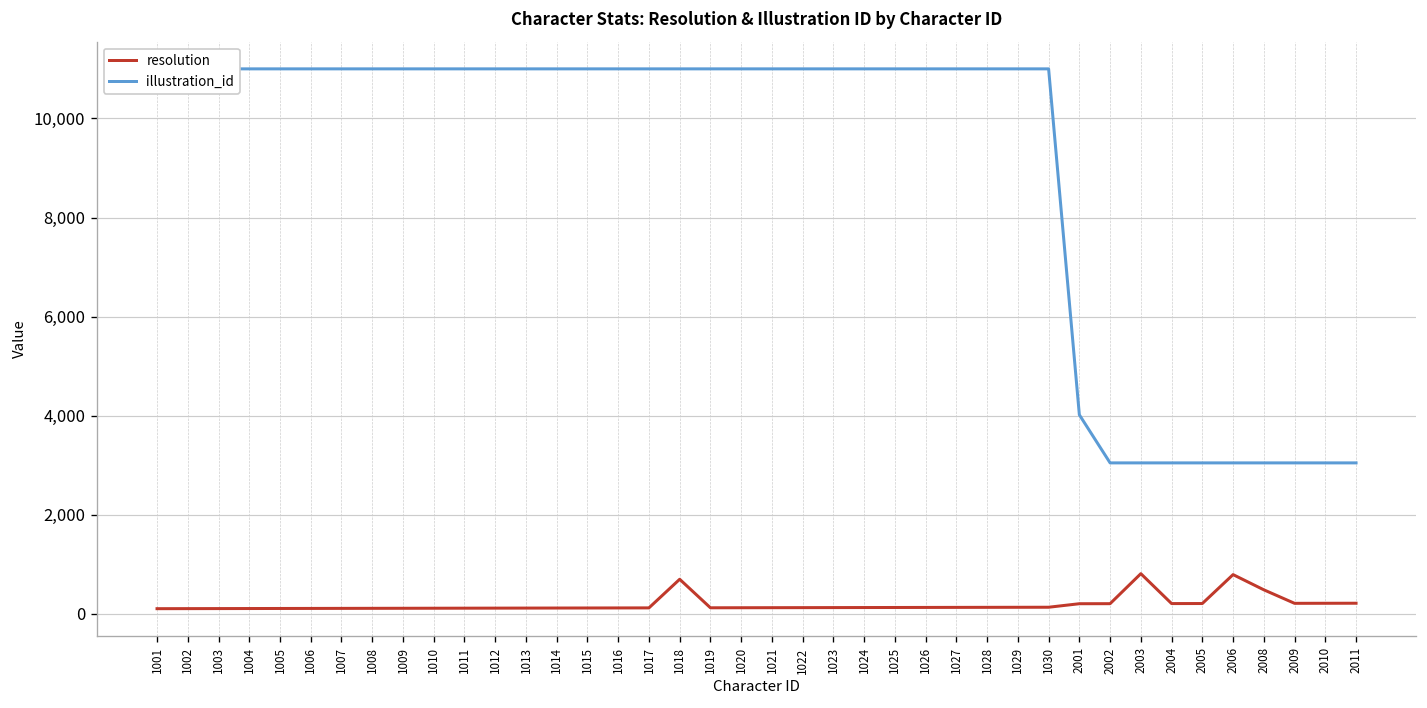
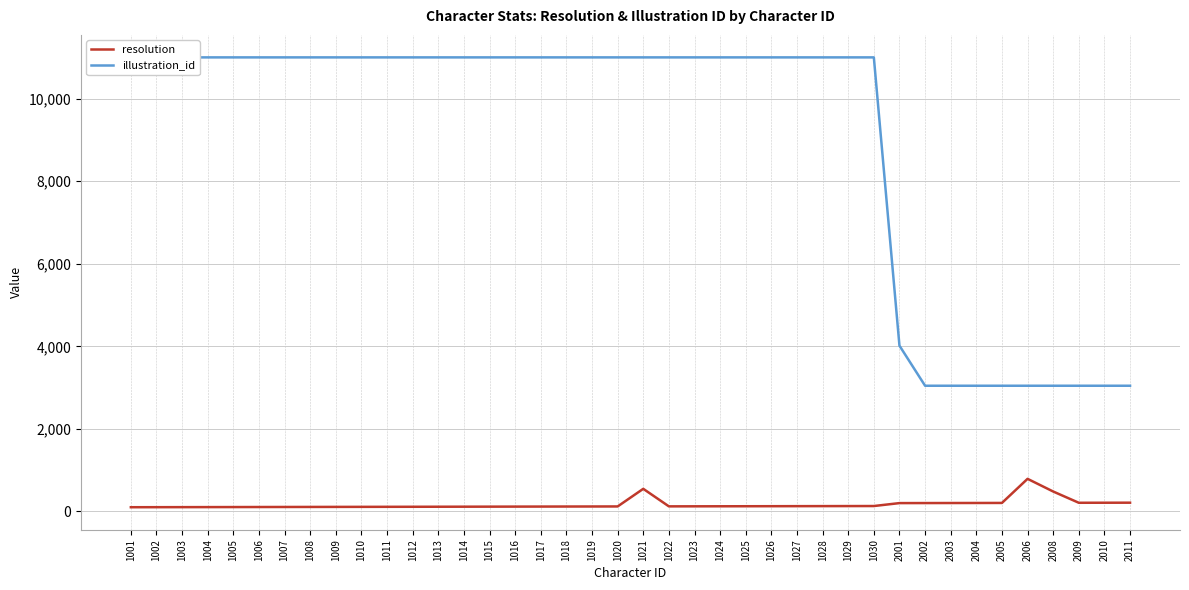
resolution, 1018: 700 -> 100
resolution, 1021: 100 -> 500
resolution, 2003: 800 -> 200
